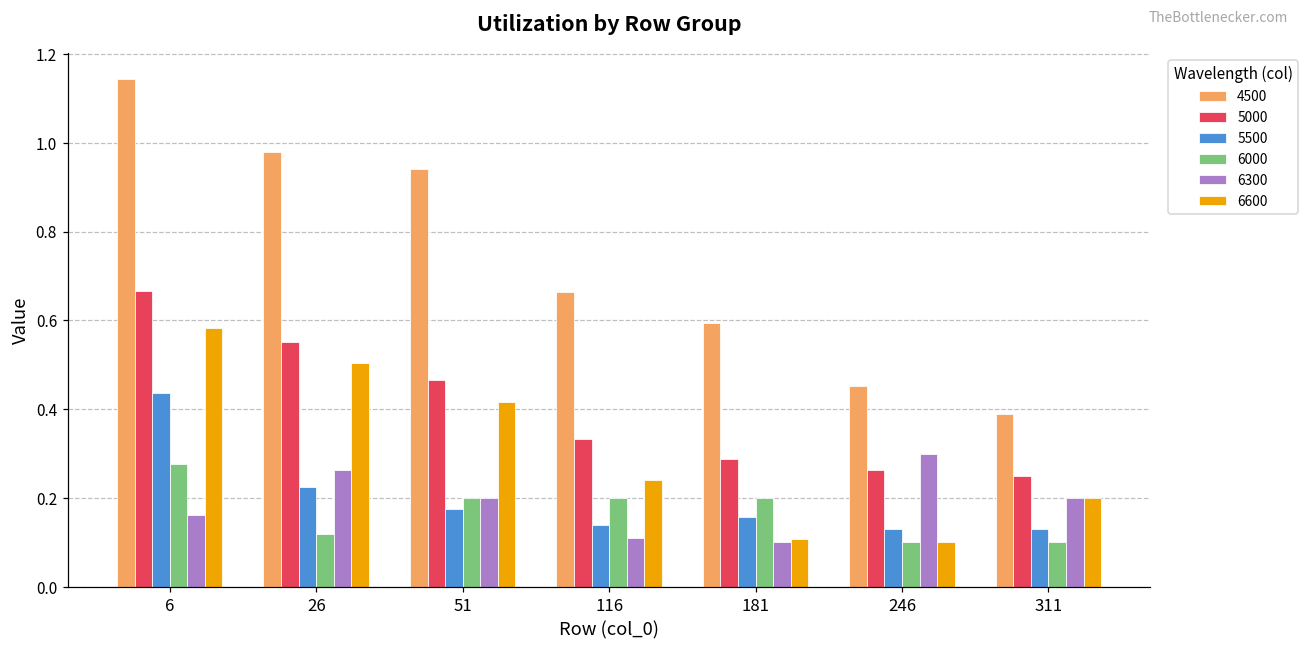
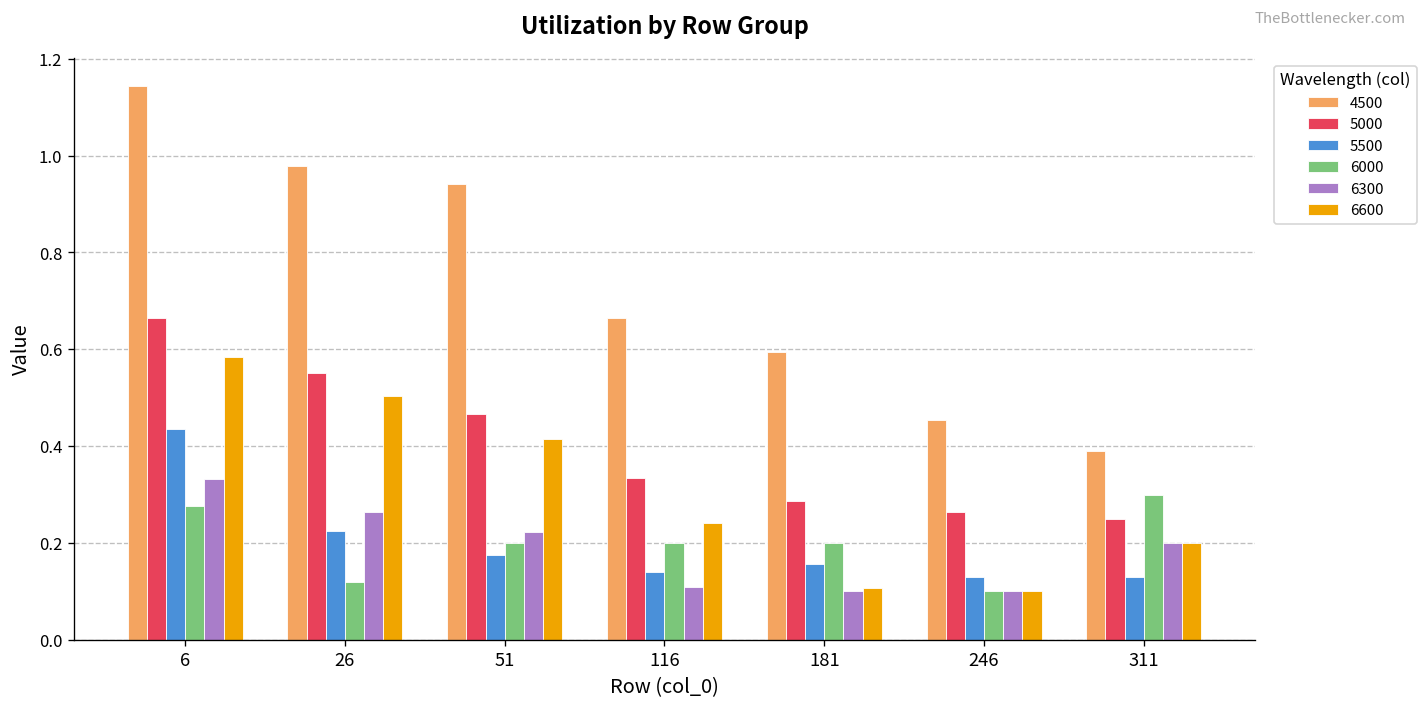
6300, 6: 0.16 -> 0.33
6300, 51: 0.20 -> 0.22
6300, 246: 0.3 -> 0.1
6000, 311: 0.1 -> 0.3
